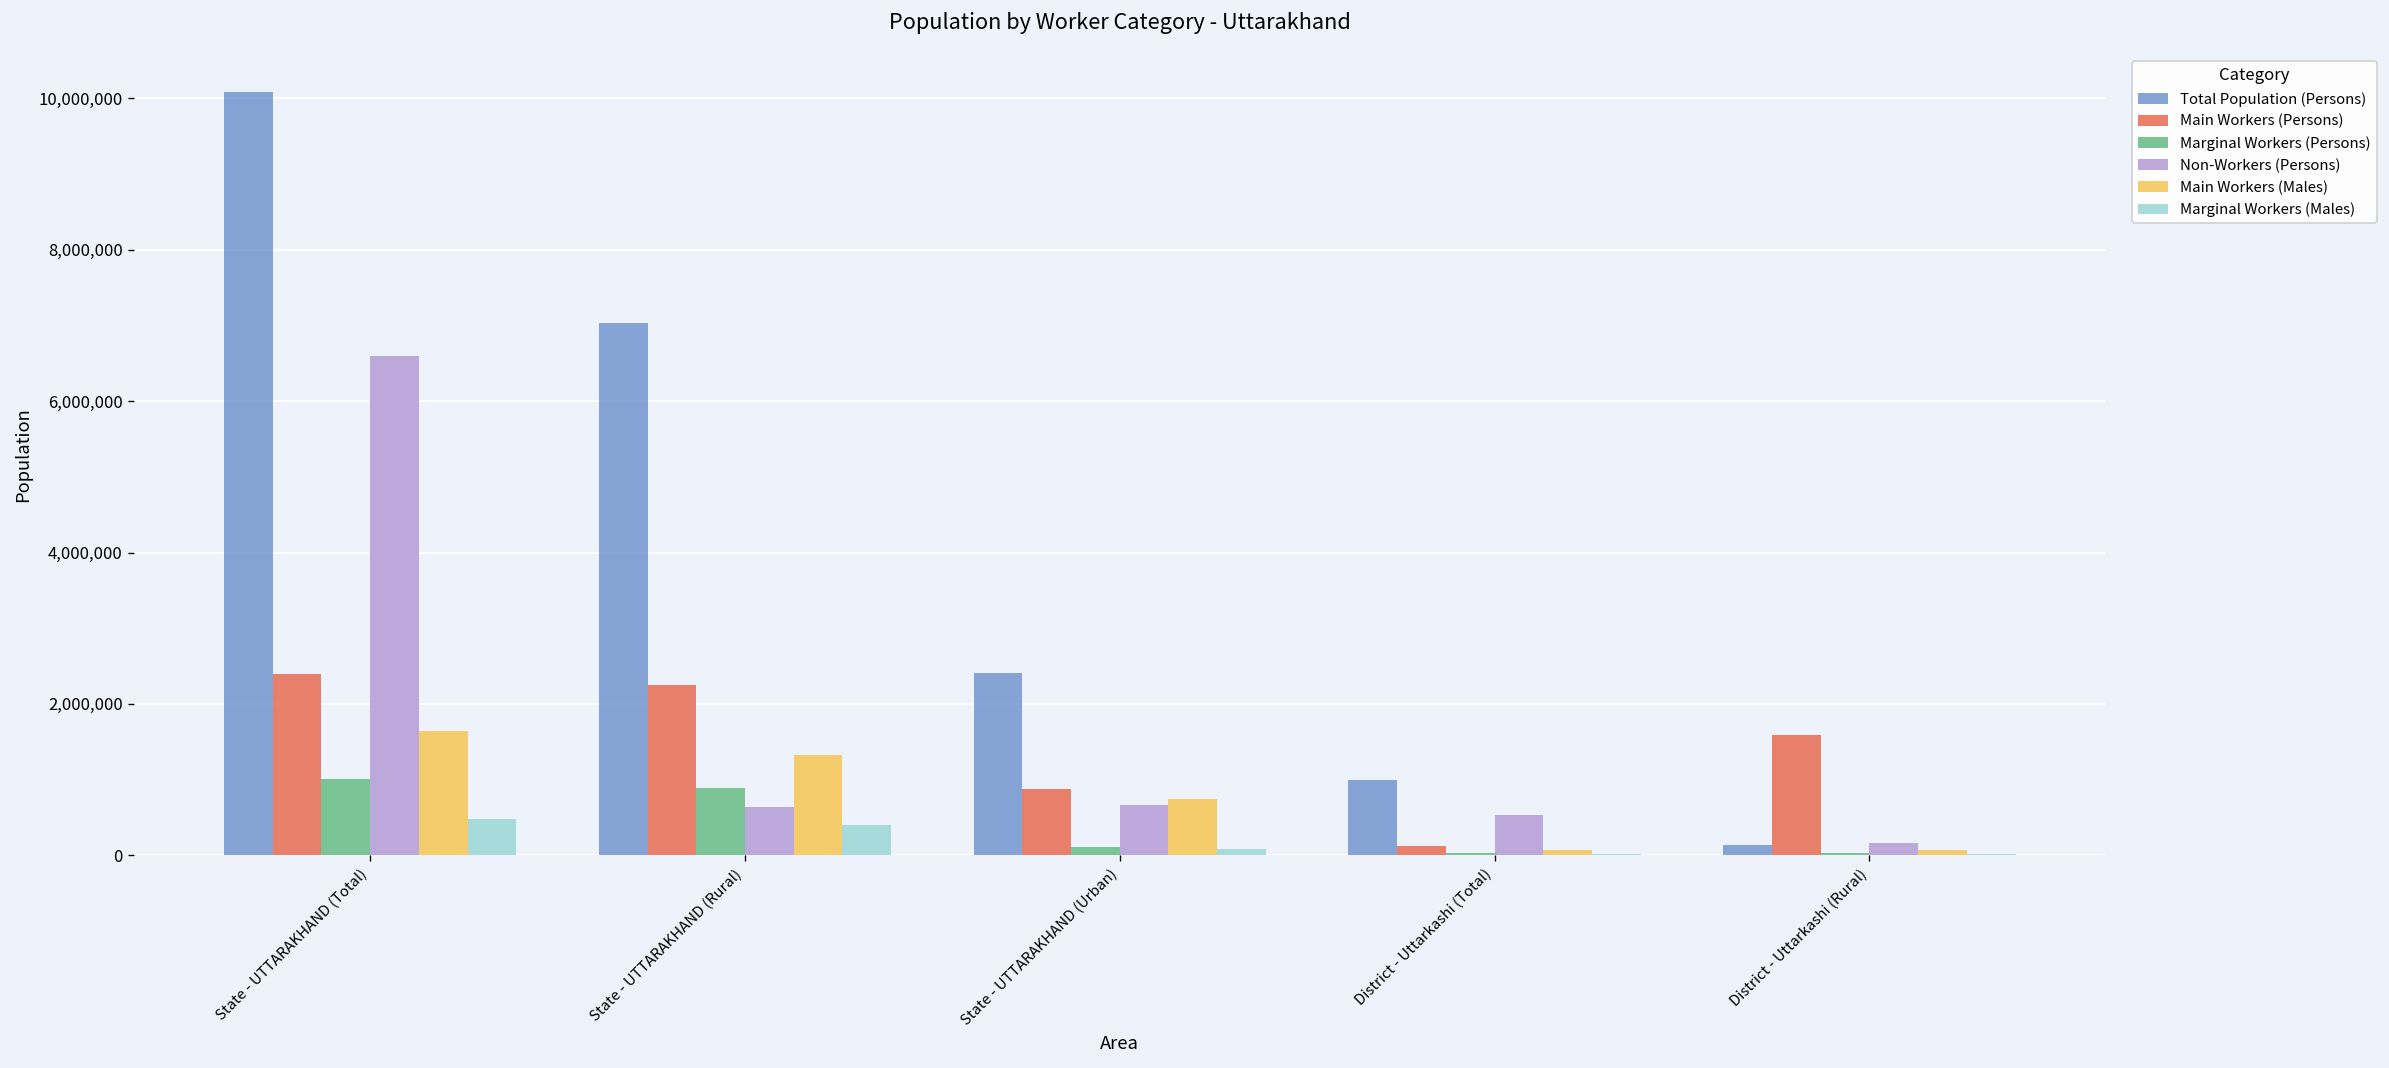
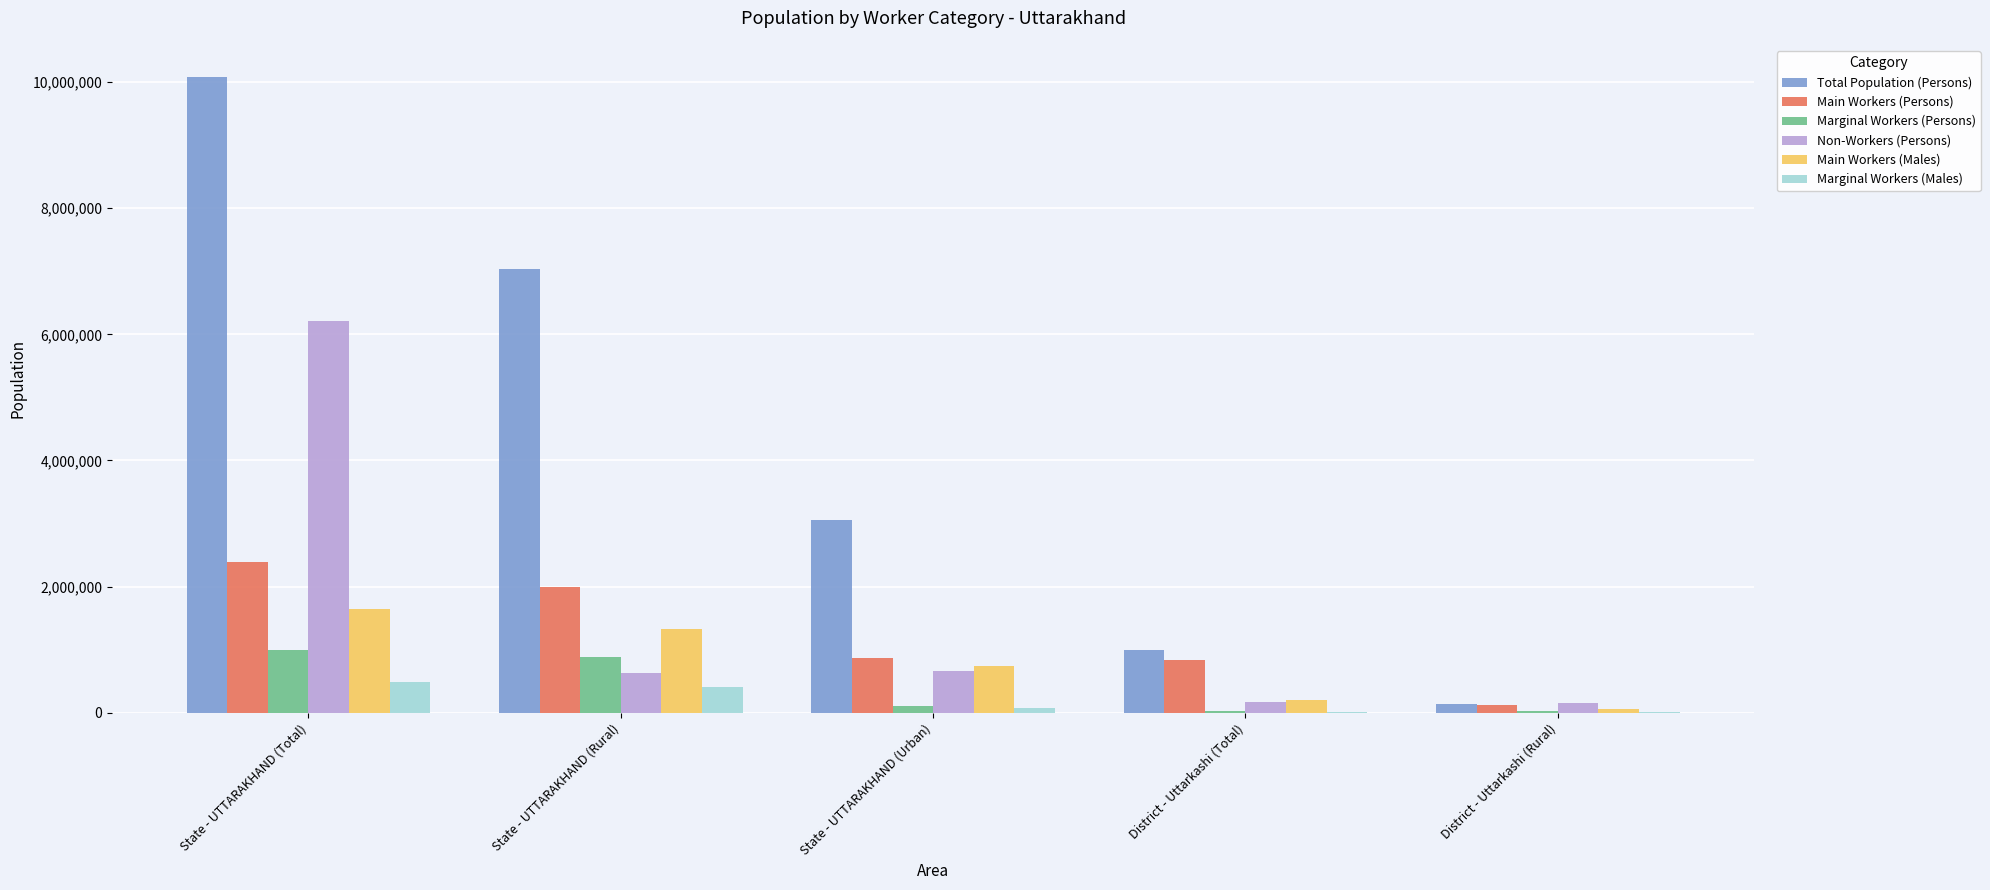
Non-Workers (Persons), State - UTTARAKHAND (Total): 6,600,000 -> 6,200,000
Main Workers (Persons), State - UTTARAKHAND (Rural): 2,200,000 -> 2,000,000
Total Population (Persons), State - UTTARAKHAND (Urban): 2,400,000 -> 3,000,000
Main Workers (Persons), District - Uttarkashi (Total): 100,000 -> 800,000
Non-Workers (Persons), District - Uttarkashi (Total): 500,000 -> 200,000
Main Workers (Males), District - Uttarkashi (Total): 100,000 -> 200,000
Main Workers (Persons), District - Uttarkashi (Rural): 1,600,000 -> 100,000
